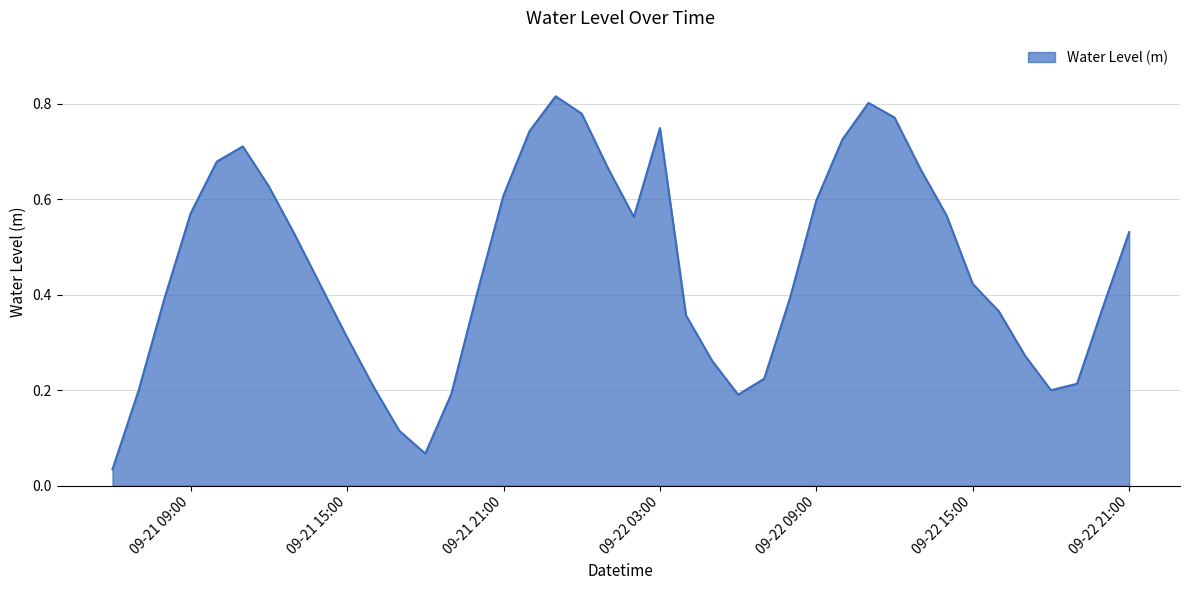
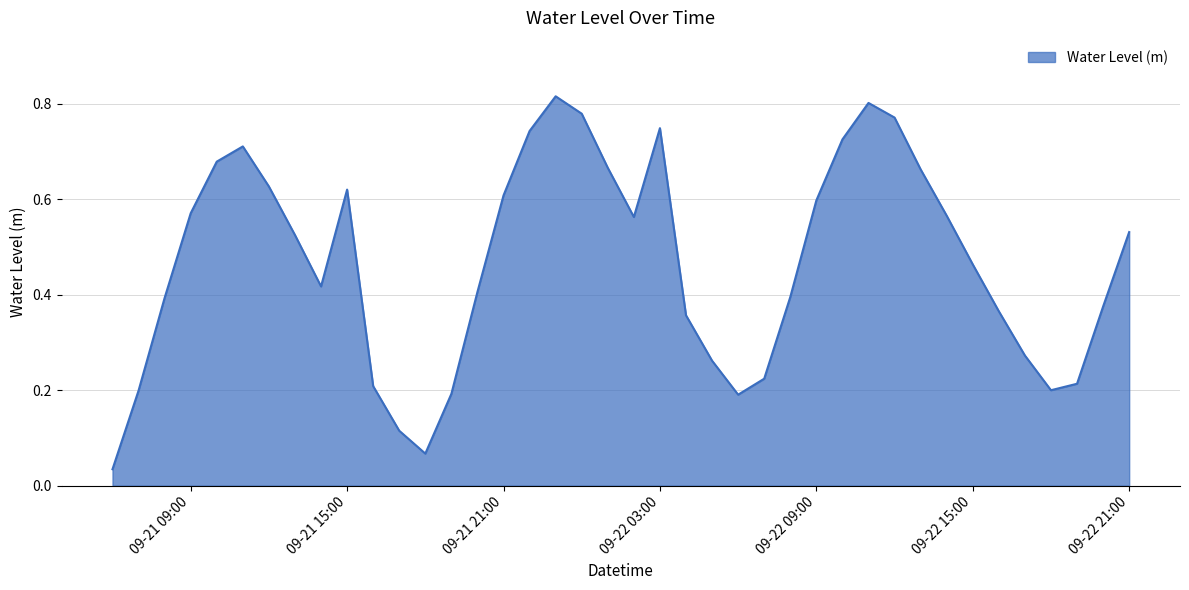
09-21 15:00: 0.31 -> 0.62
09-22 15:00: 0.42 -> 0.46
